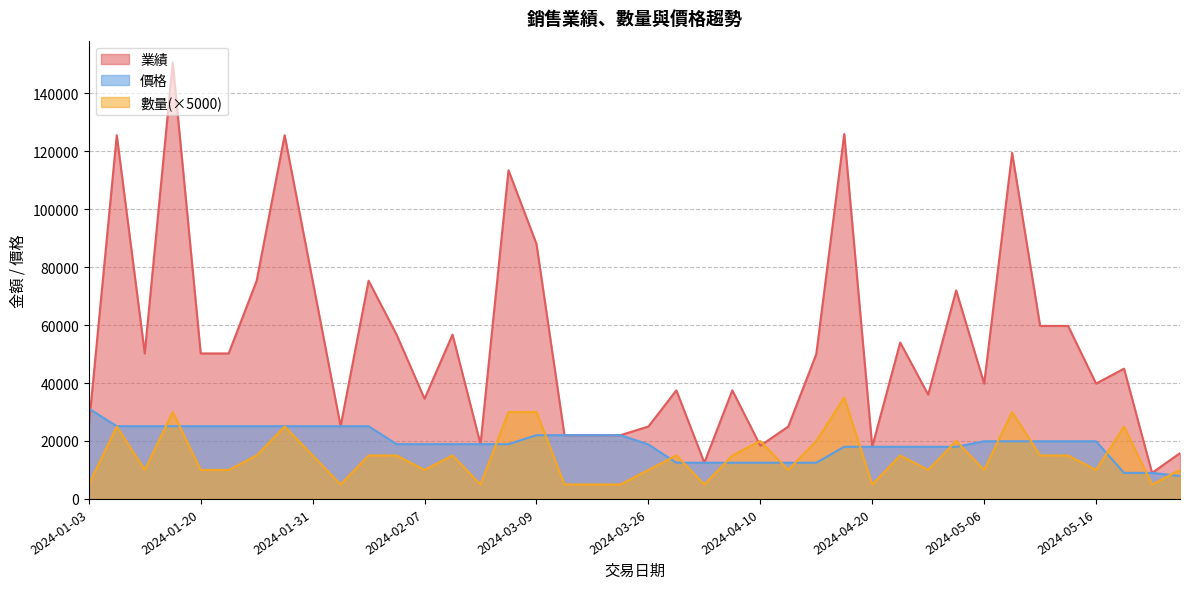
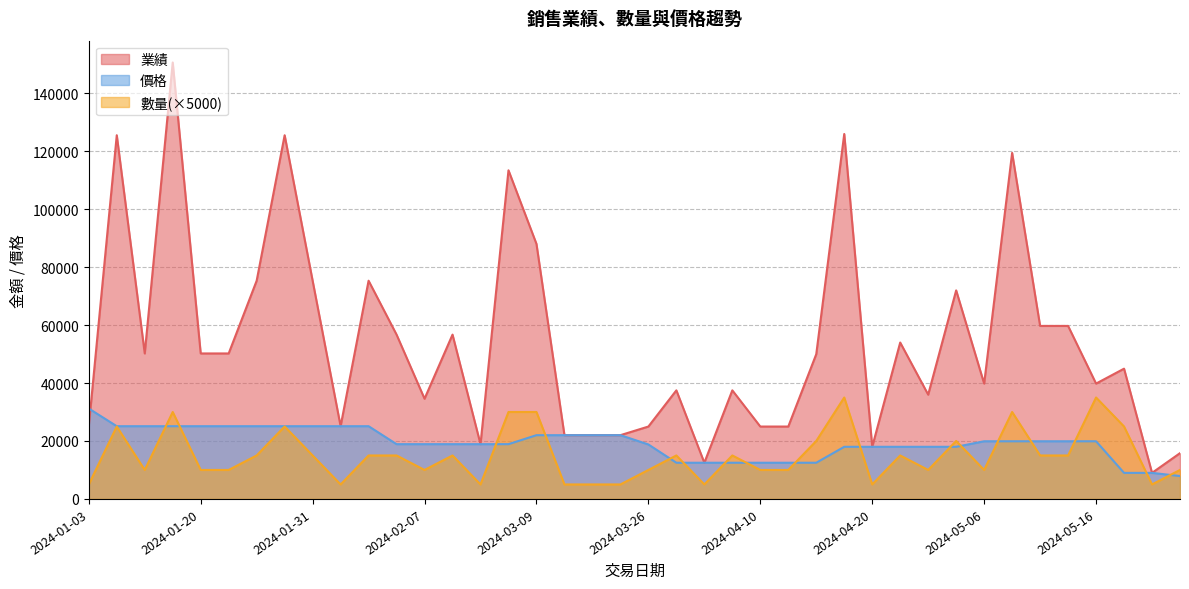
業績, 2024-04-10: 18000 -> 25000
數量(×5000), 2024-04-10: 20000 -> 10000
數量(×5000), 2024-05-16: 10000 -> 35000
